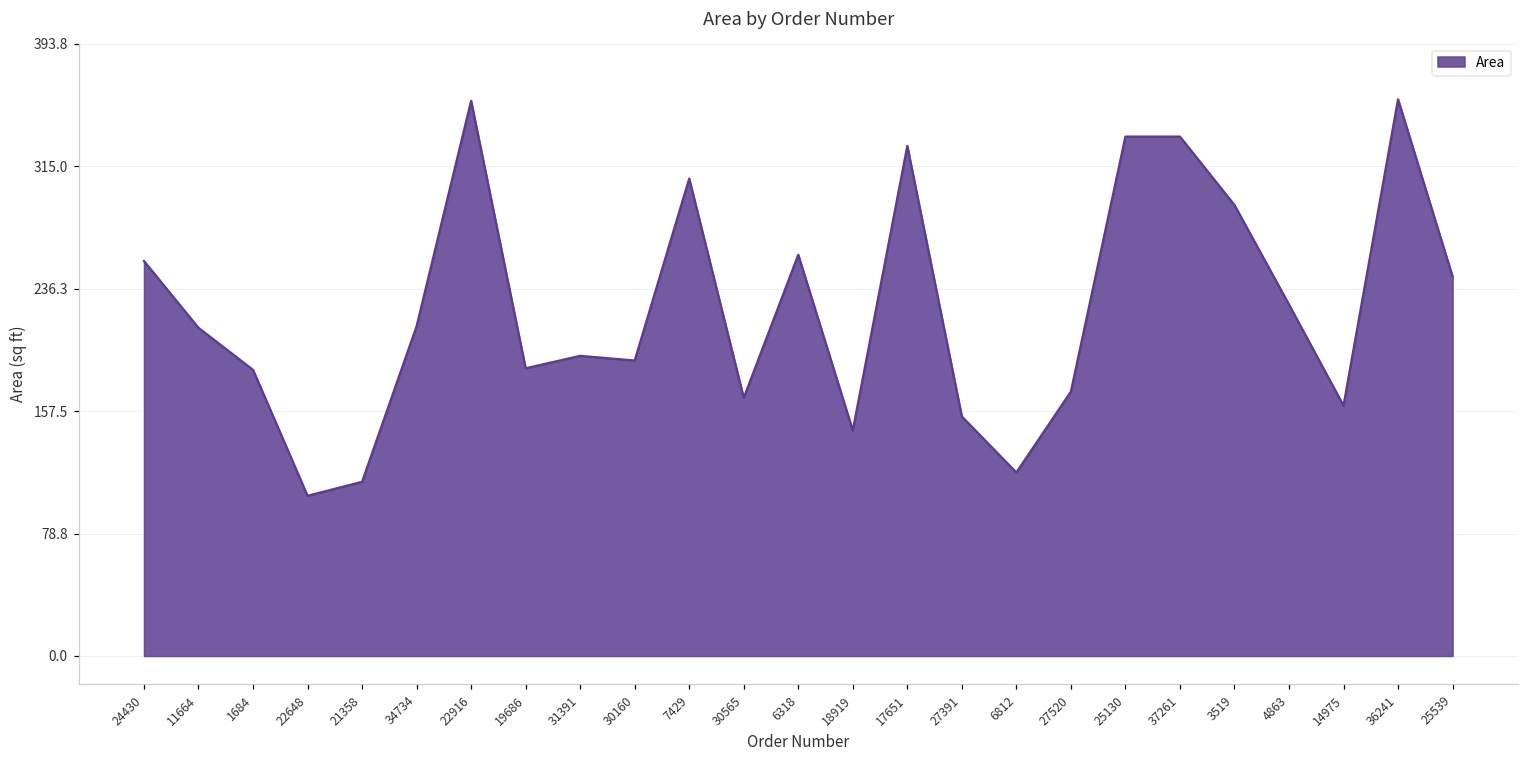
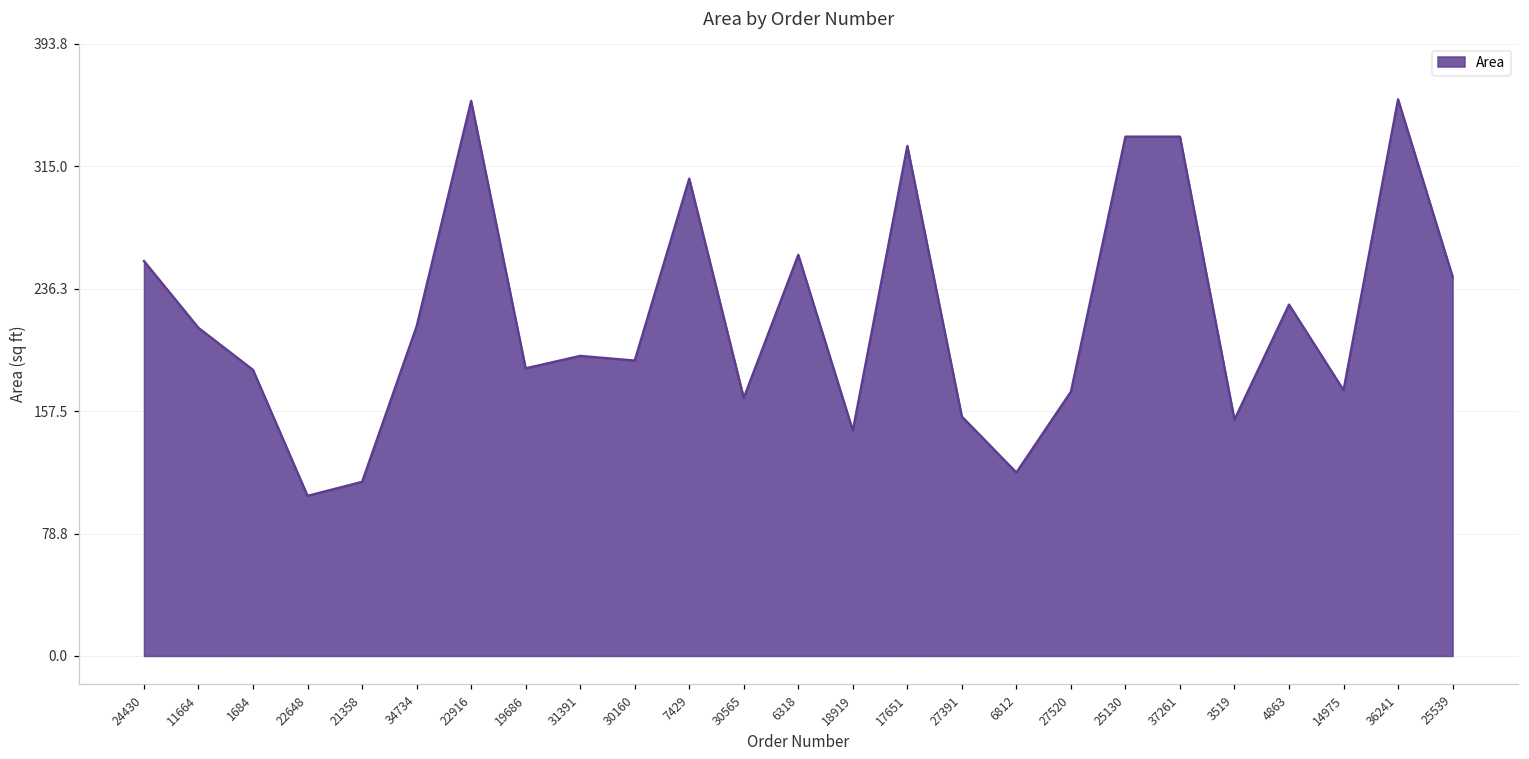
3519: 290 -> 152
14975: 161 -> 171
